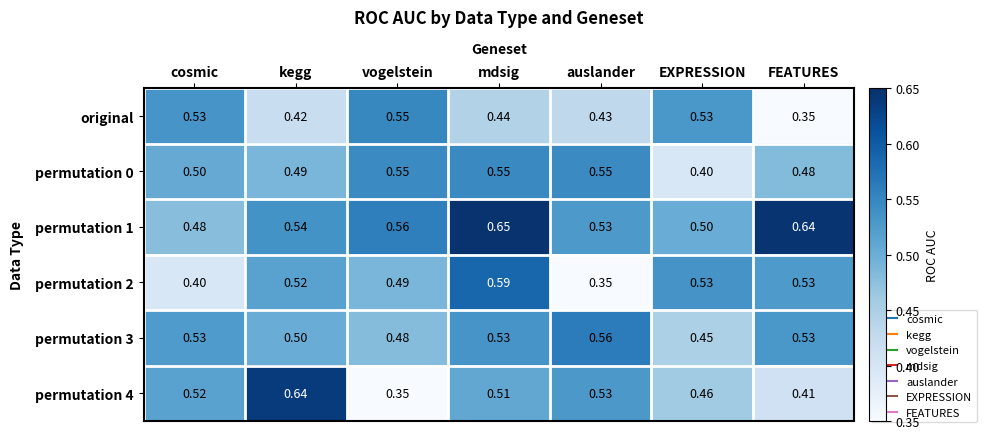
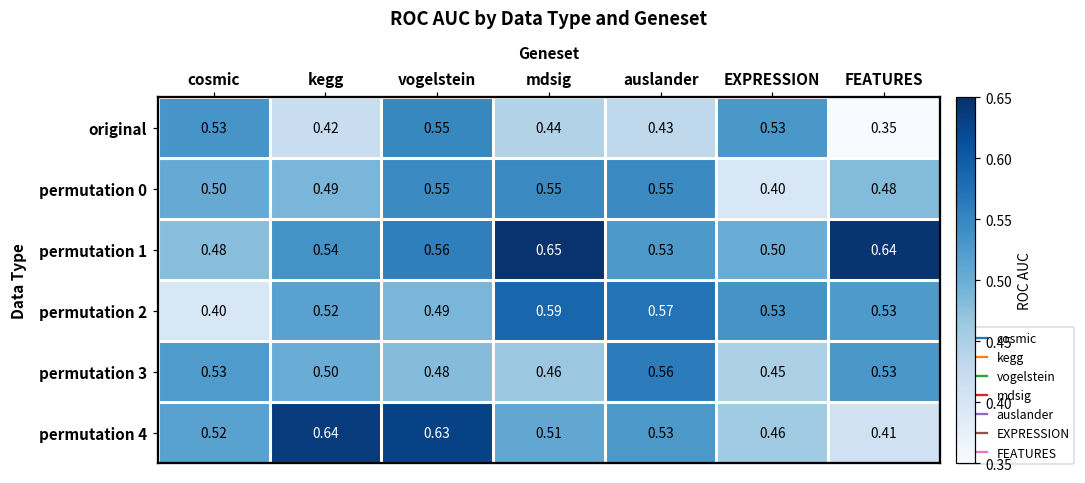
permutation 2, auslander: 0.35 -> 0.57
permutation 3, mdsig: 0.53 -> 0.46
permutation 4, vogelstein: 0.35 -> 0.63
